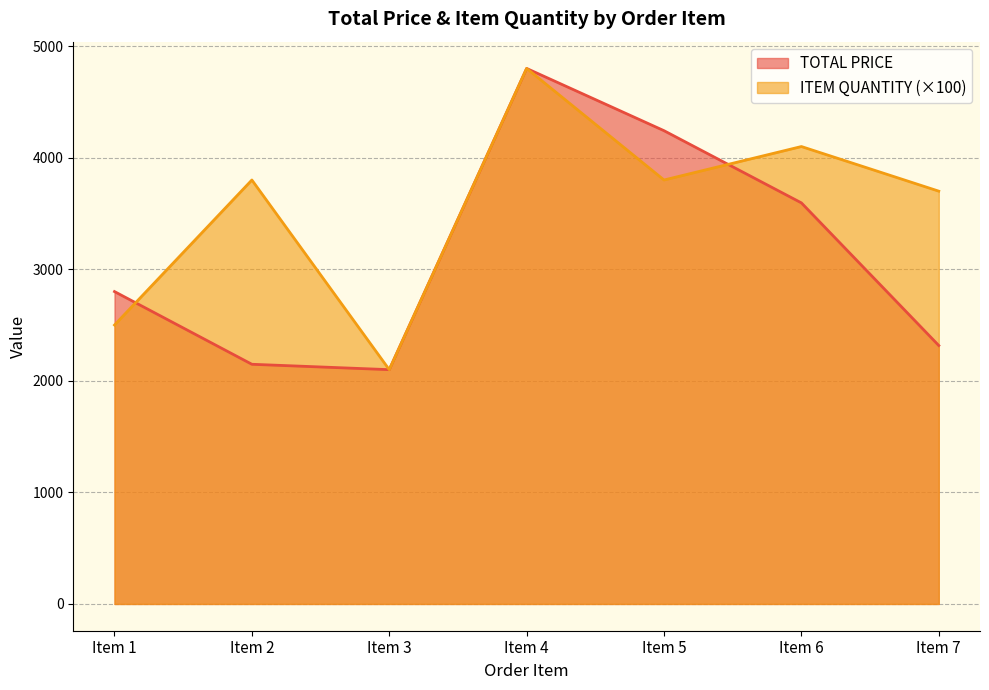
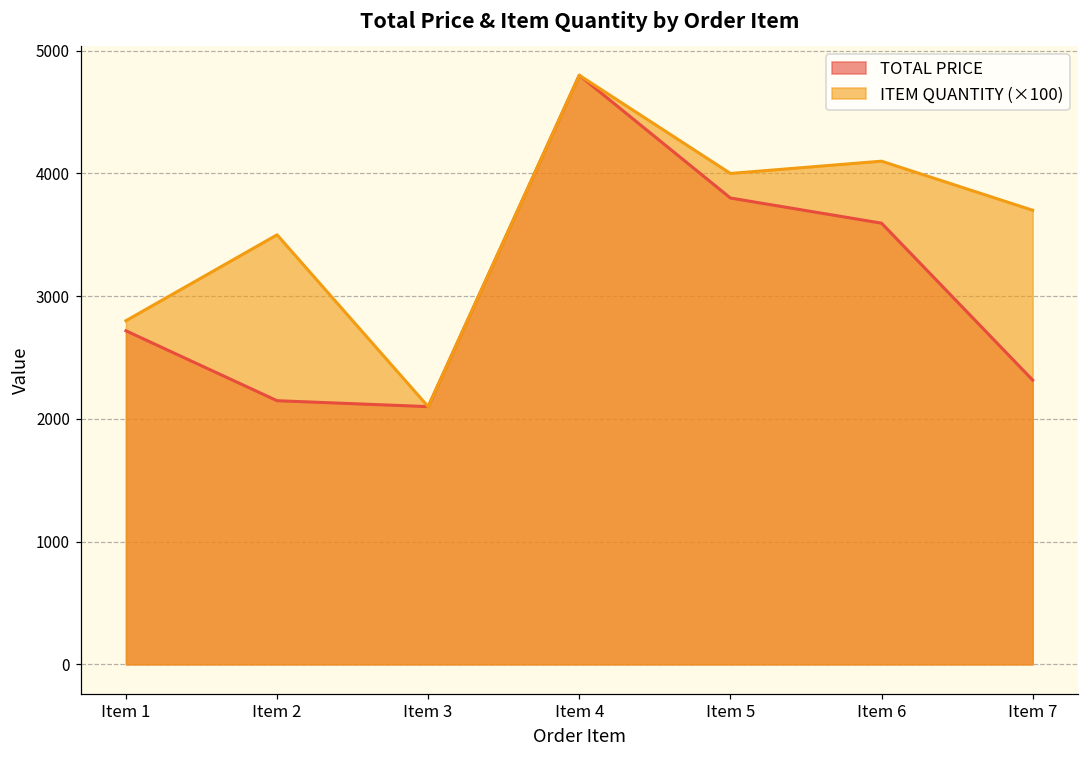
TOTAL PRICE, Item 1: 2800 -> 2720
ITEM QUANTITY (×100), Item 1: 2500 -> 2800
ITEM QUANTITY (×100), Item 2: 3800 -> 3500
TOTAL PRICE, Item 5: 4240 -> 3800
ITEM QUANTITY (×100), Item 5: 3800 -> 4000
